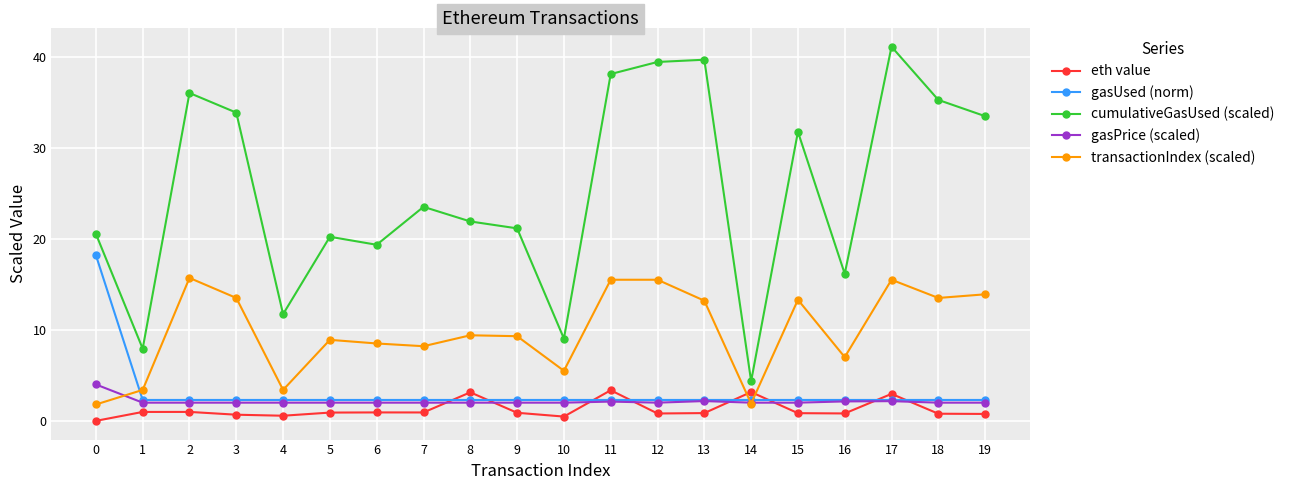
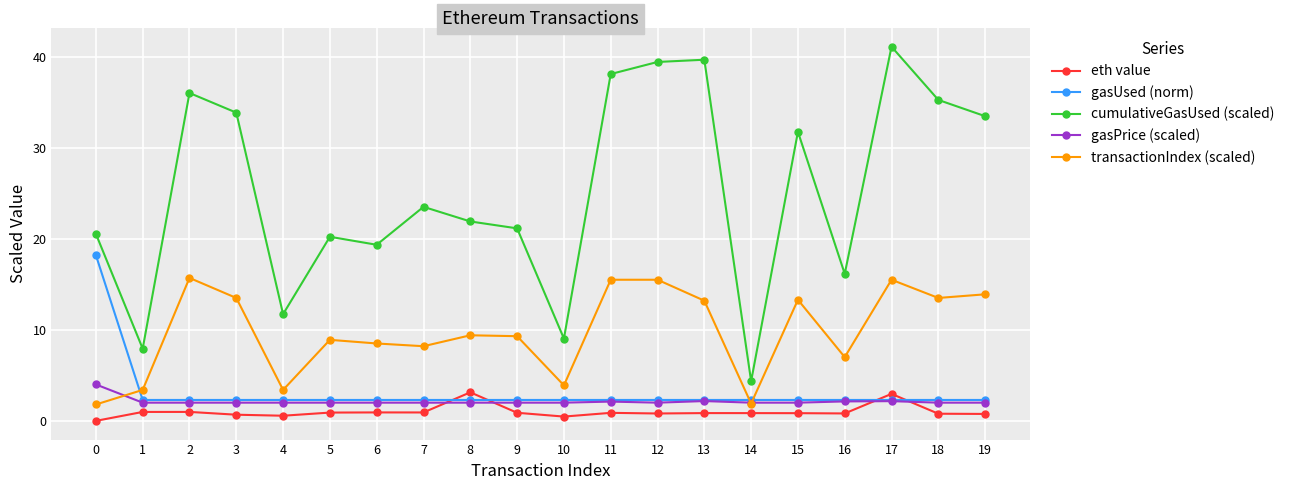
transactionIndex (scaled), 10: 6 -> 4
eth value, 11: 3 -> 1
eth value, 14: 3 -> 1
